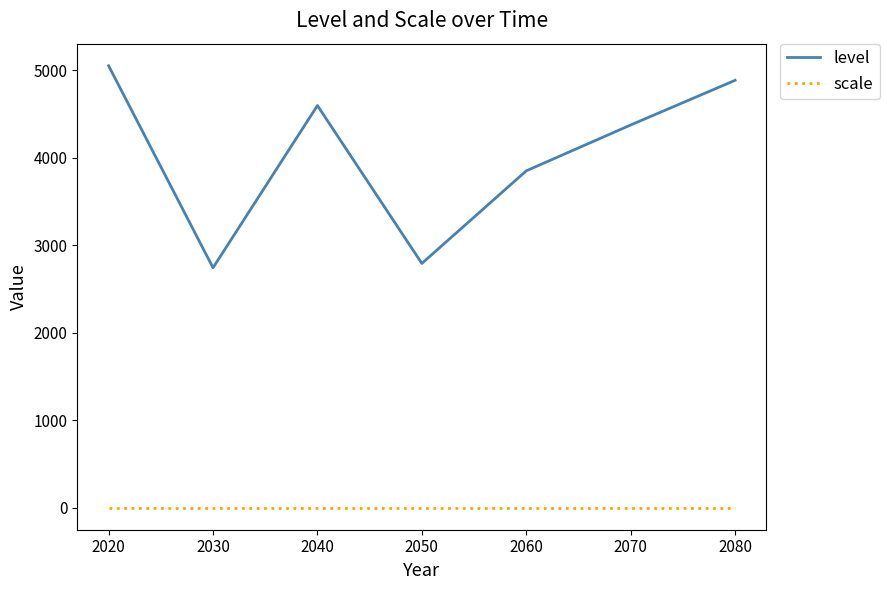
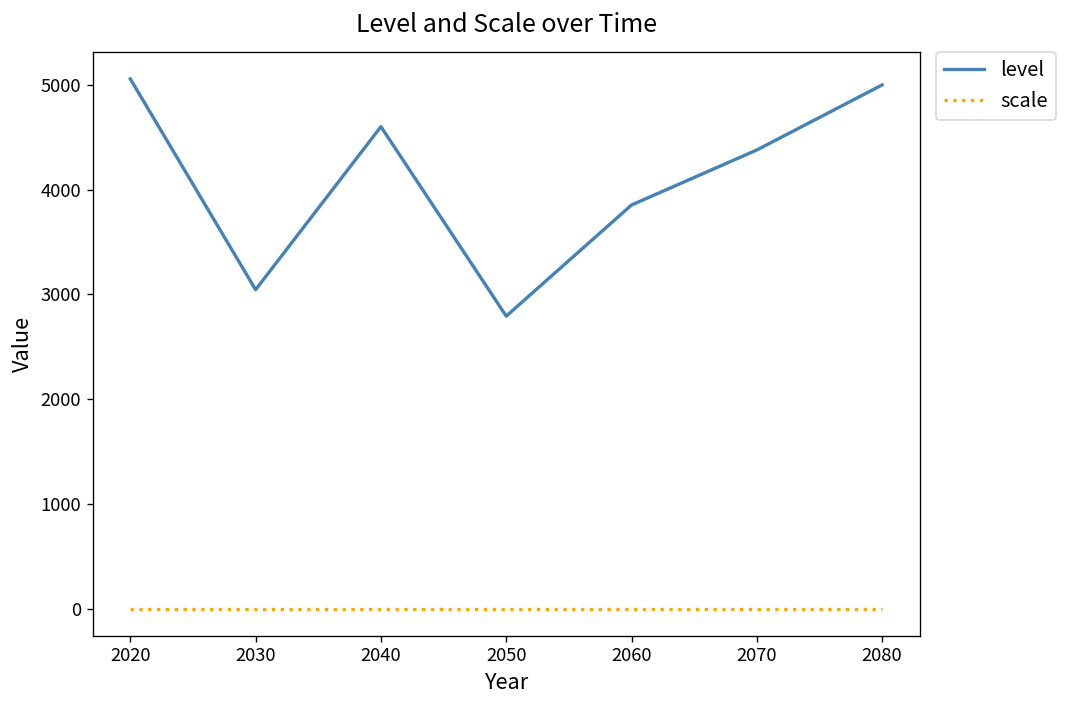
level, 2030: 2700 -> 3000
level, 2080: 4900 -> 5000
